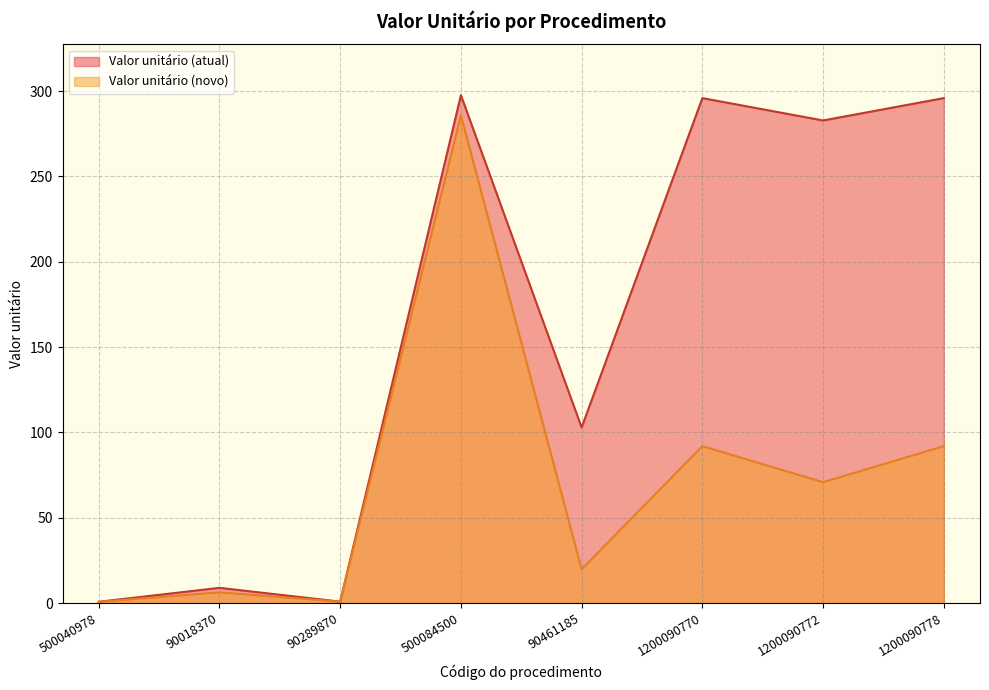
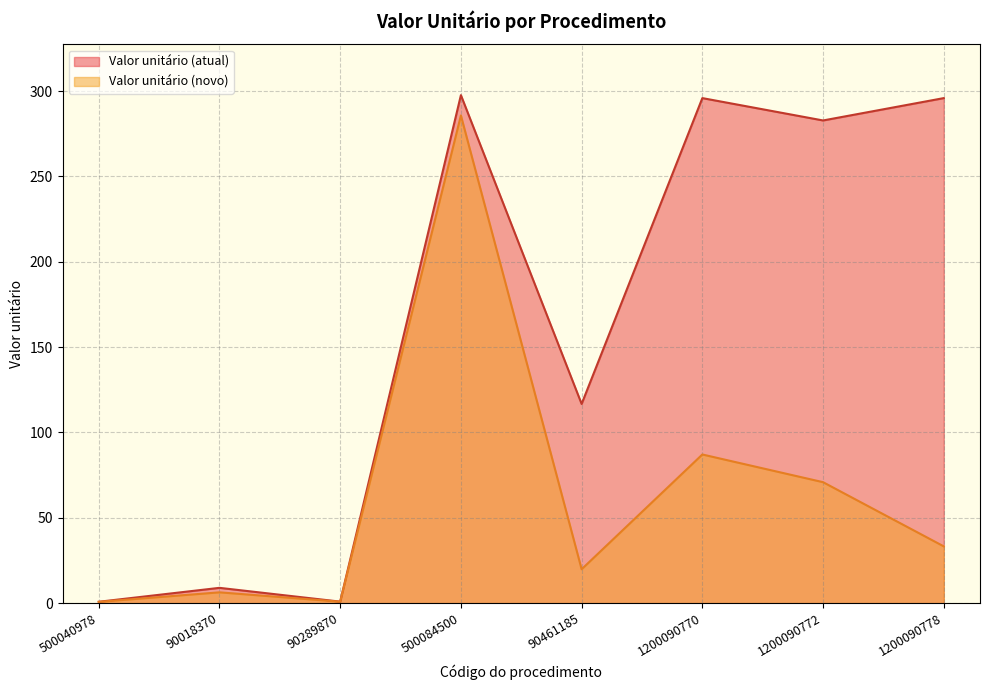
Valor unitário (atual), 90461185: 103 -> 117
Valor unitário (novo), 1200090770: 92 -> 87
Valor unitário (novo), 1200090778: 92 -> 33
